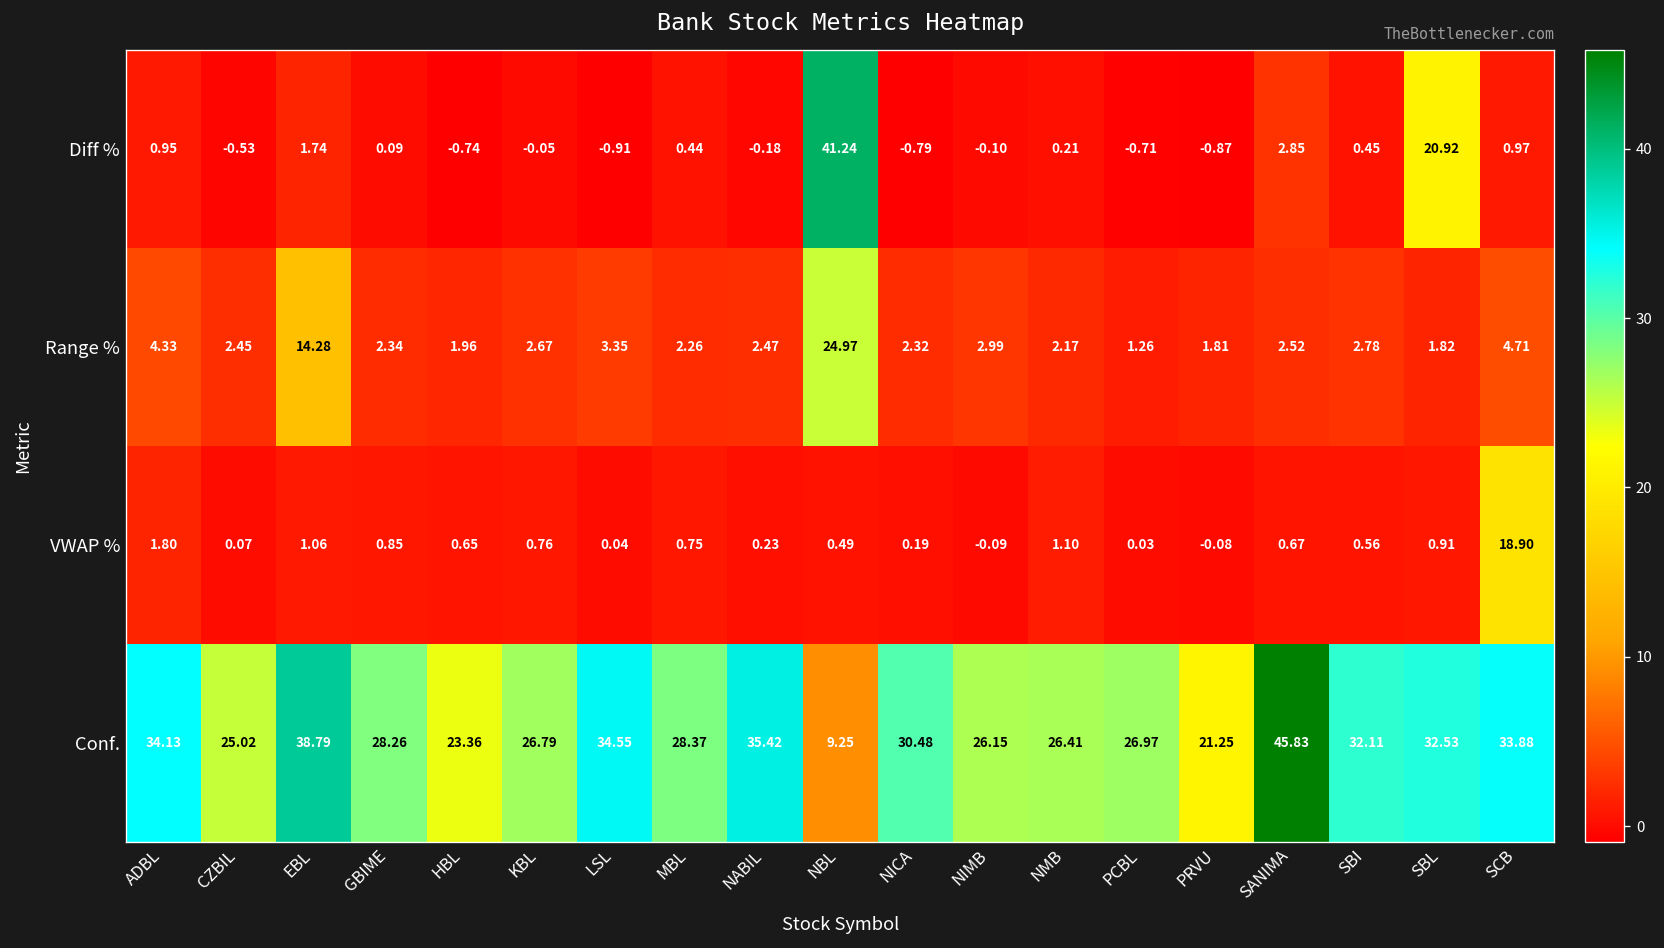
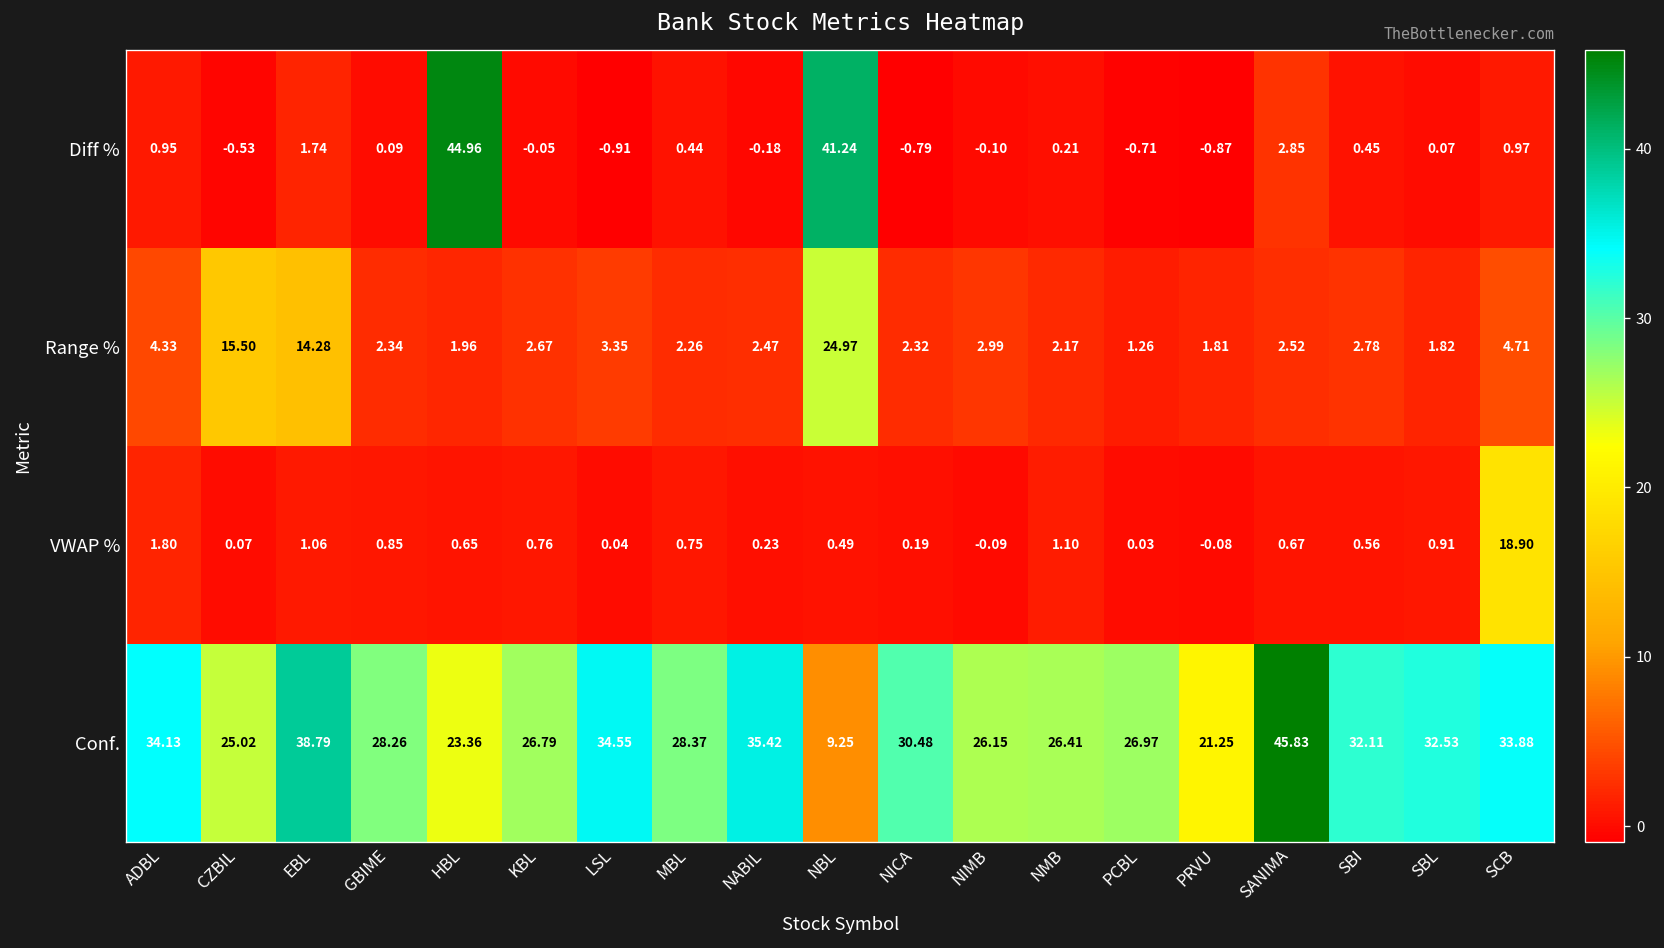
Diff %, HBL: -0.74 -> 44.96
Diff %, SBL: 20.92 -> 0.07
Range %, CZBIL: 2.45 -> 15.50
